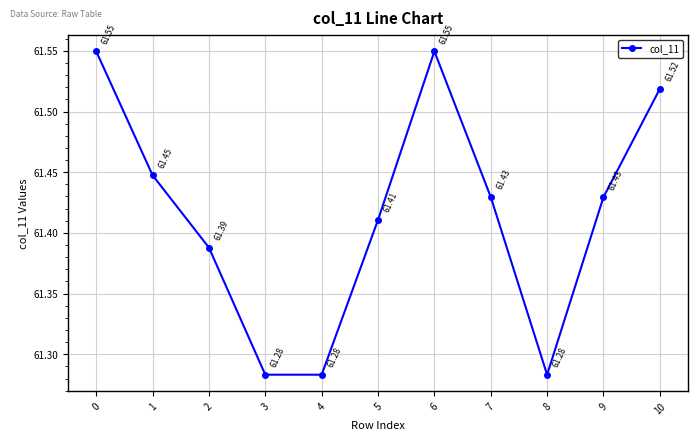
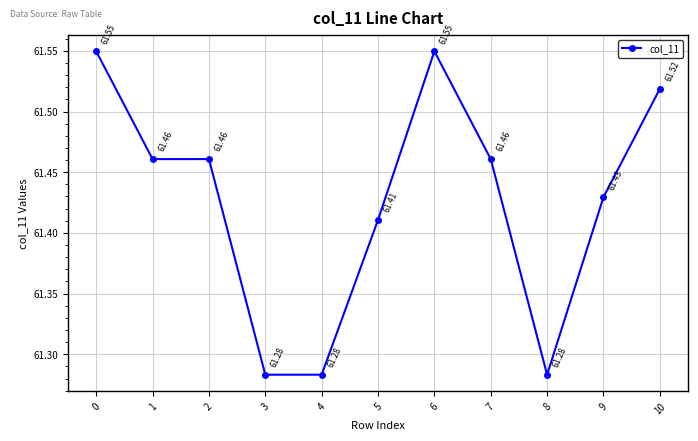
1: 61.45 -> 61.46
2: 61.39 -> 61.46
7: 61.43 -> 61.46
